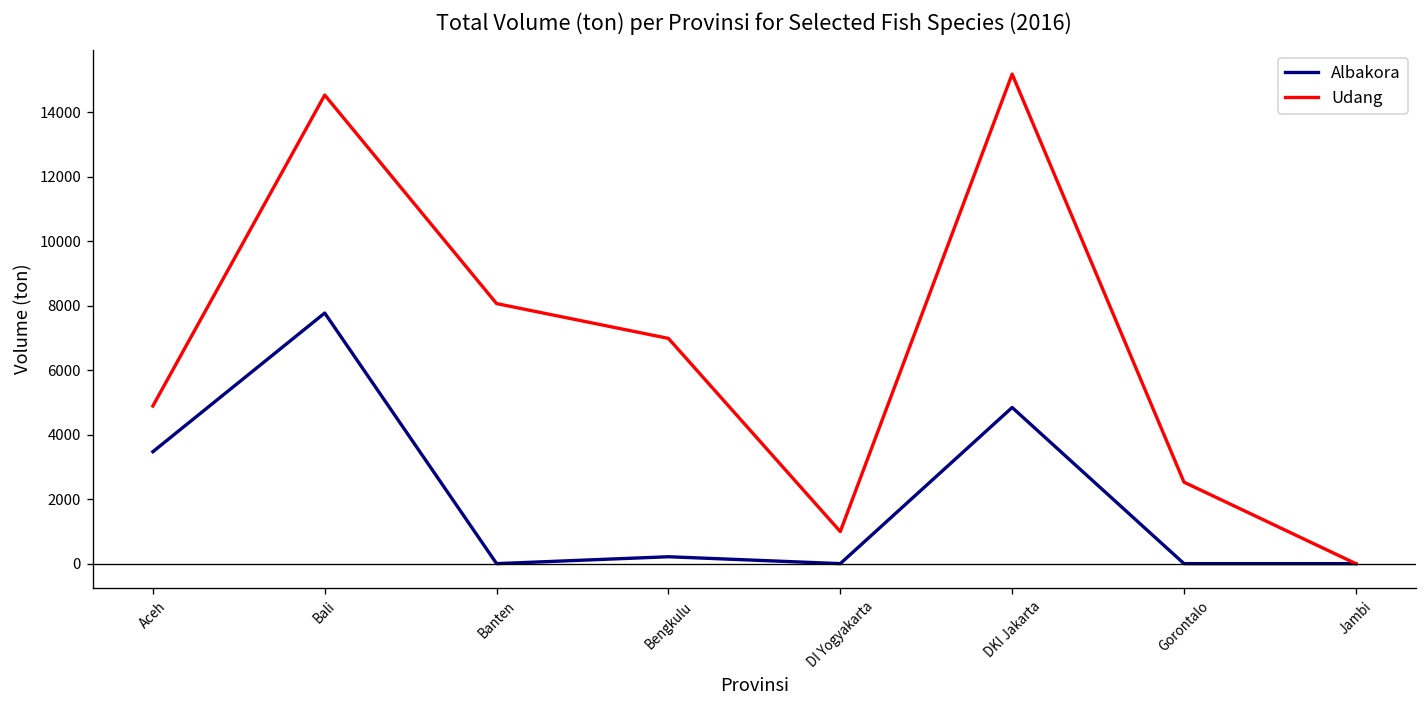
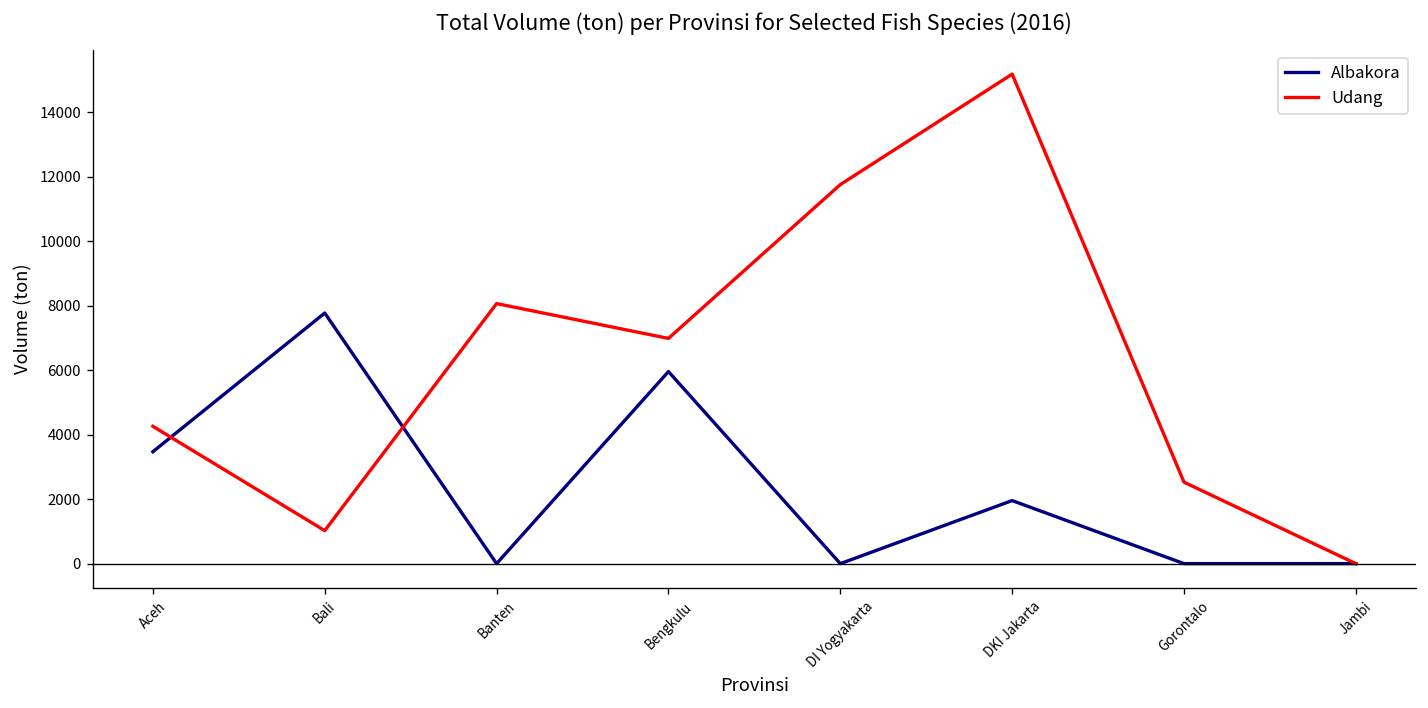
Udang, Aceh: 4900 -> 4300
Udang, Bali: 14500 -> 1000
Albakora, Bengkulu: 200 -> 6000
Udang, DI Yogyakarta: 1000 -> 11800
Albakora, DKI Jakarta: 4800 -> 2000
